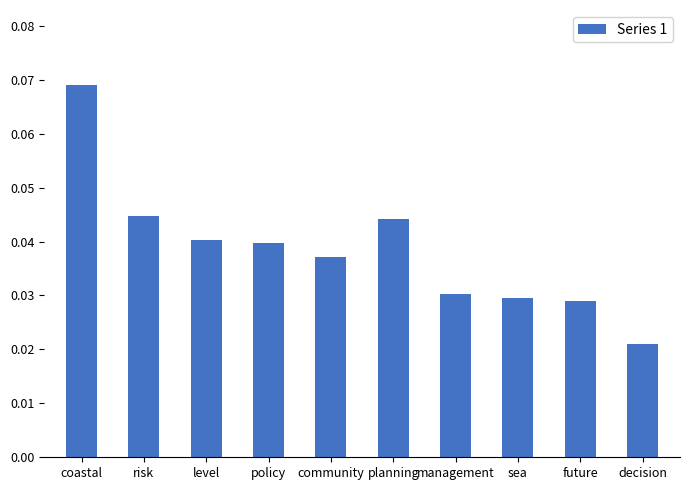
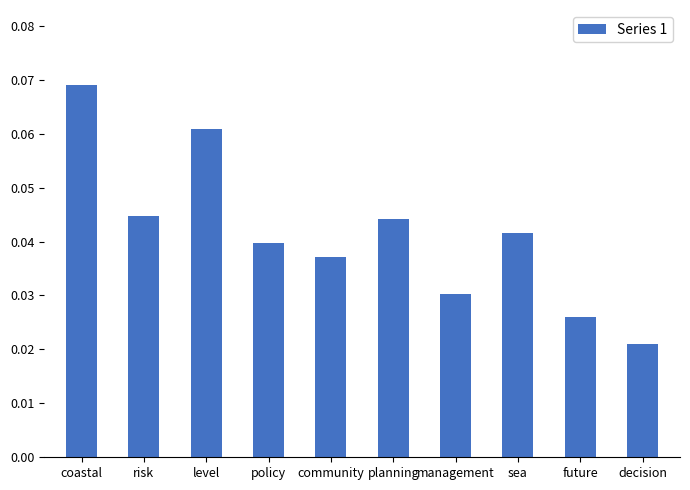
level: 0.040 -> 0.061
sea: 0.030 -> 0.042
future: 0.029 -> 0.026
